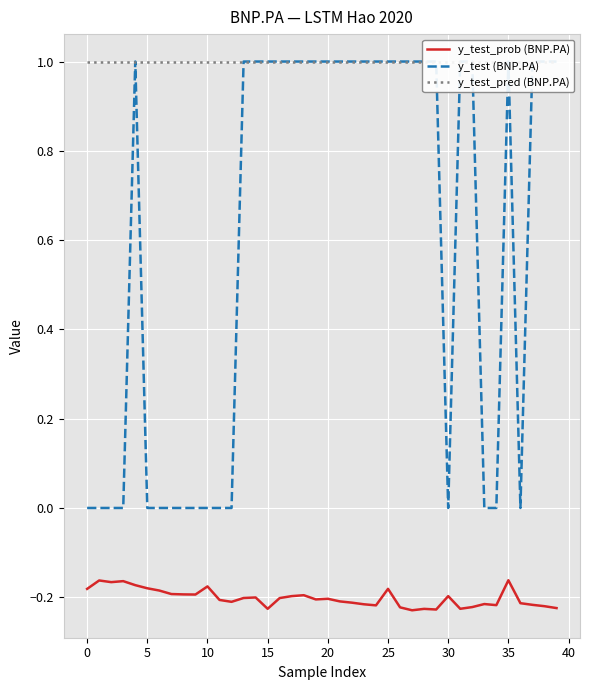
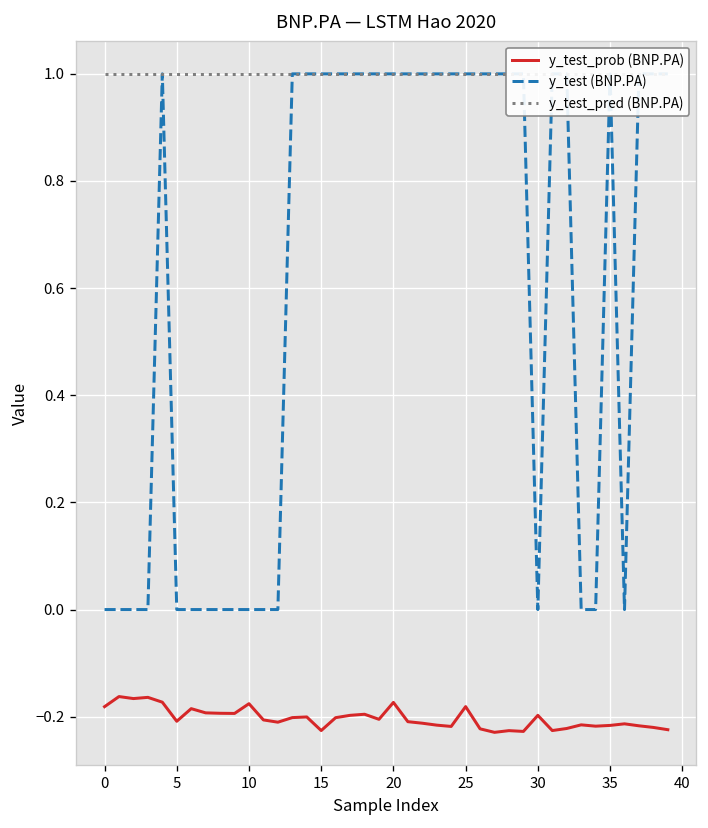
y_test_prob (BNP.PA), 5: -0.18 -> -0.21
y_test_prob (BNP.PA), 20: -0.20 -> -0.17
y_test_prob (BNP.PA), 35: -0.16 -> -0.22
